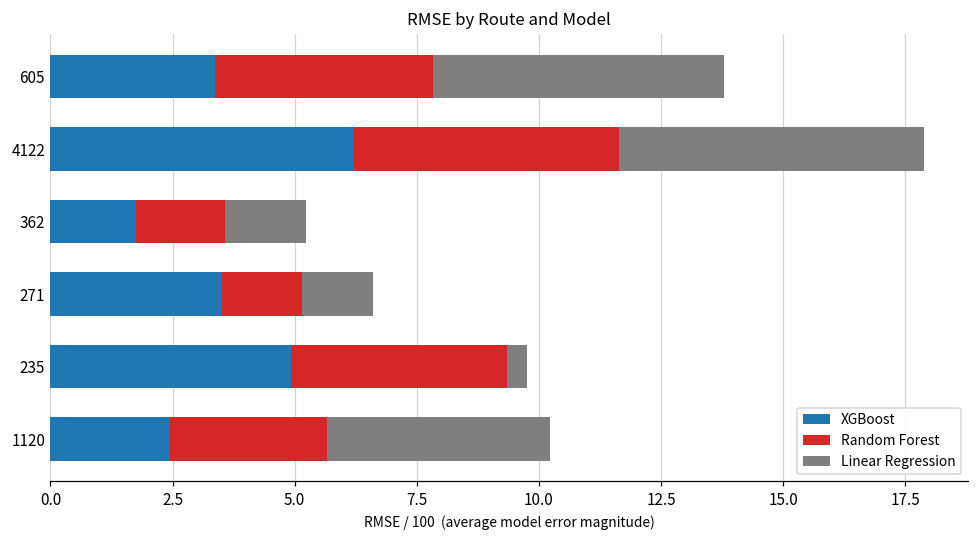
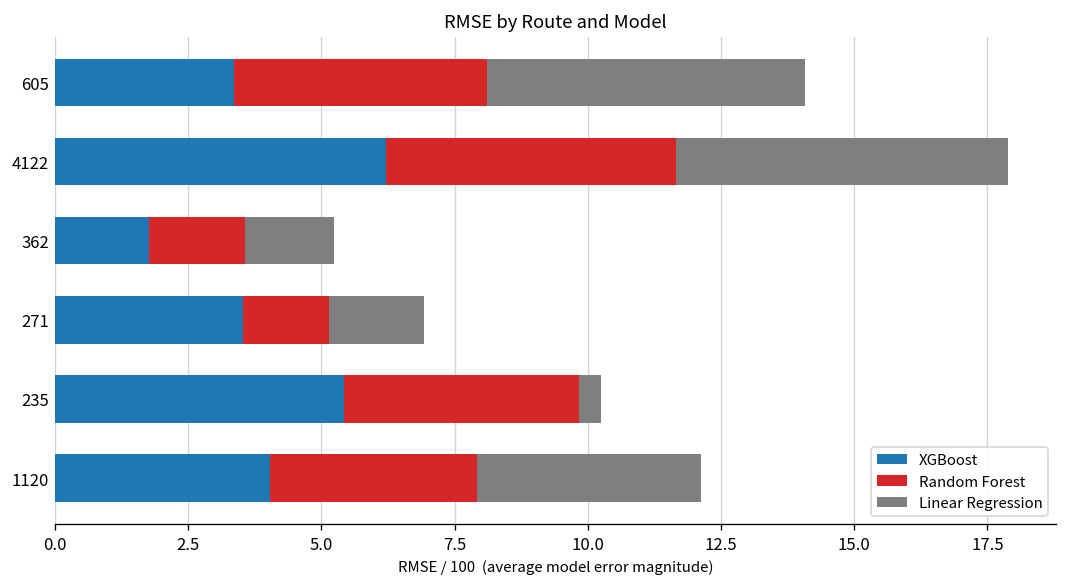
Random Forest, 605: 4.5 -> 4.7
Linear Regression, 271: 1.5 -> 1.8
XGBoost, 235: 4.9 -> 5.4
XGBoost, 1120: 2.4 -> 4.0
Random Forest, 1120: 3.2 -> 3.9
Linear Regression, 1120: 4.6 -> 4.2
